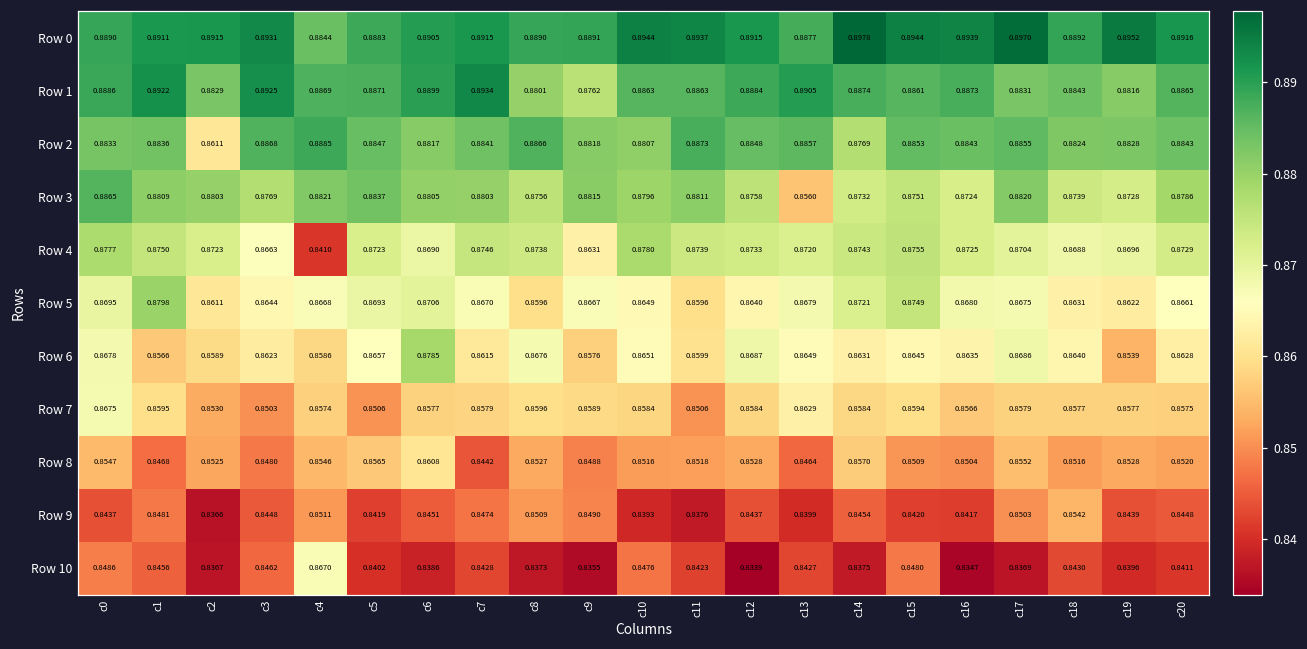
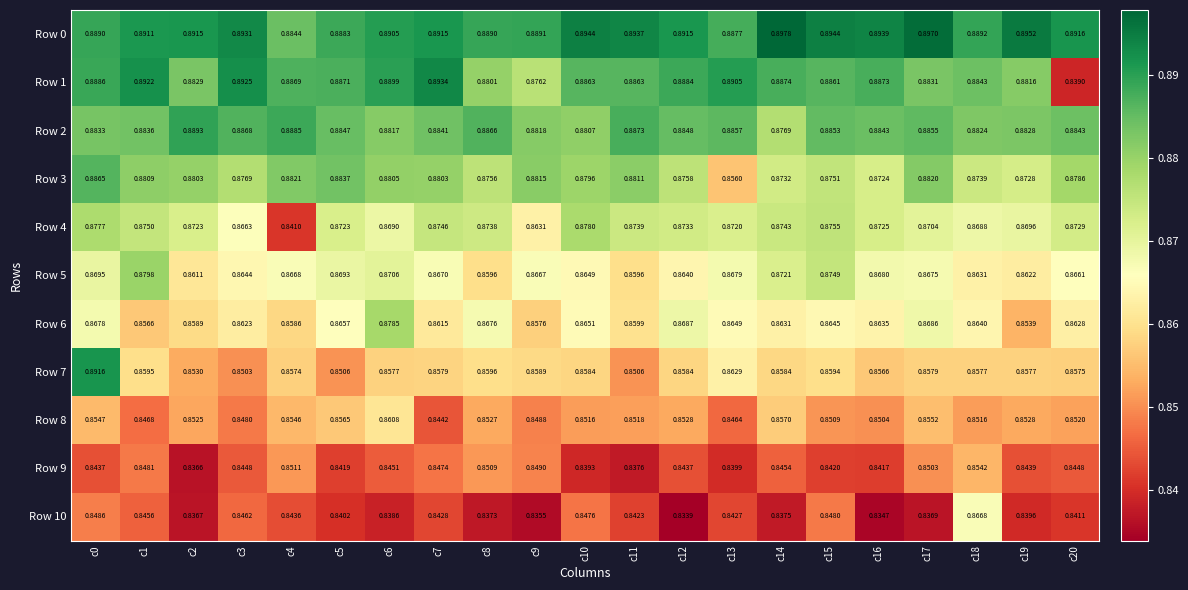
Row 1, c20: 0.8865 -> 0.8390
Row 2, c2: 0.8611 -> 0.8893
Row 7, c0: 0.8675 -> 0.8916
Row 10, c4: 0.8670 -> 0.8436
Row 10, c18: 0.8430 -> 0.8668
